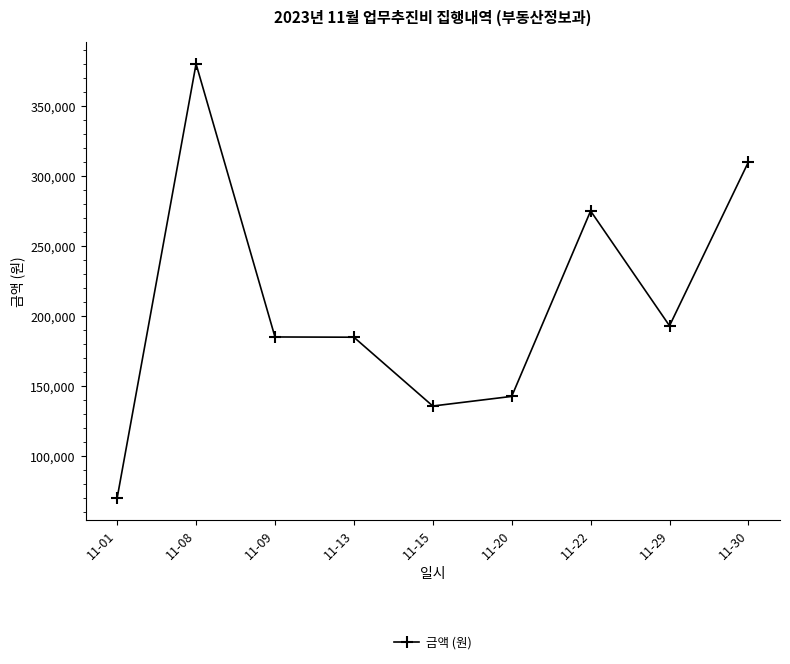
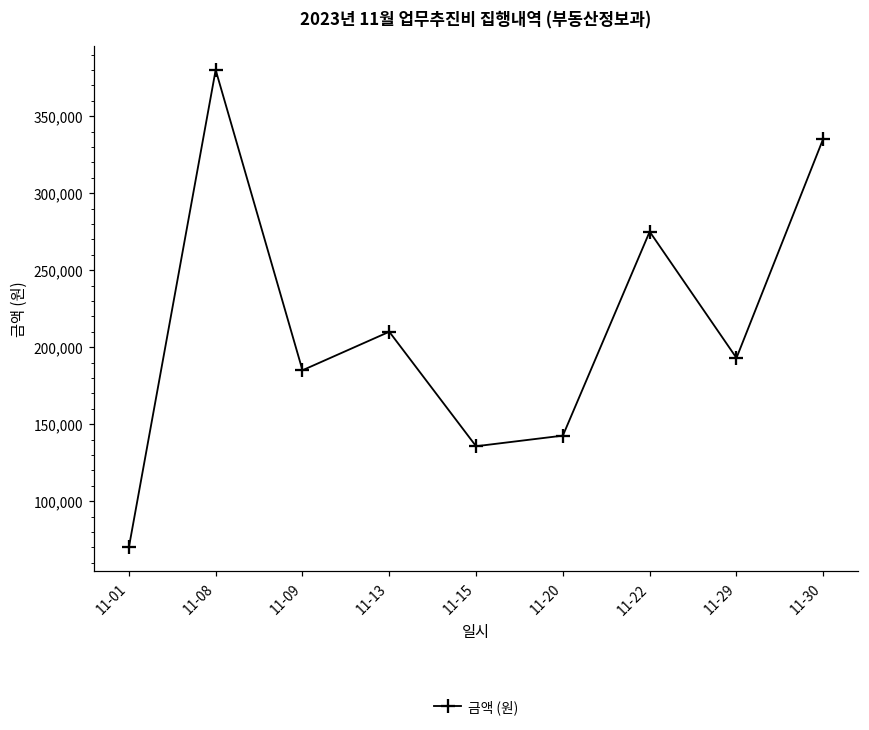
11-13: 185,000 -> 210,000
11-30: 310,000 -> 335,000
